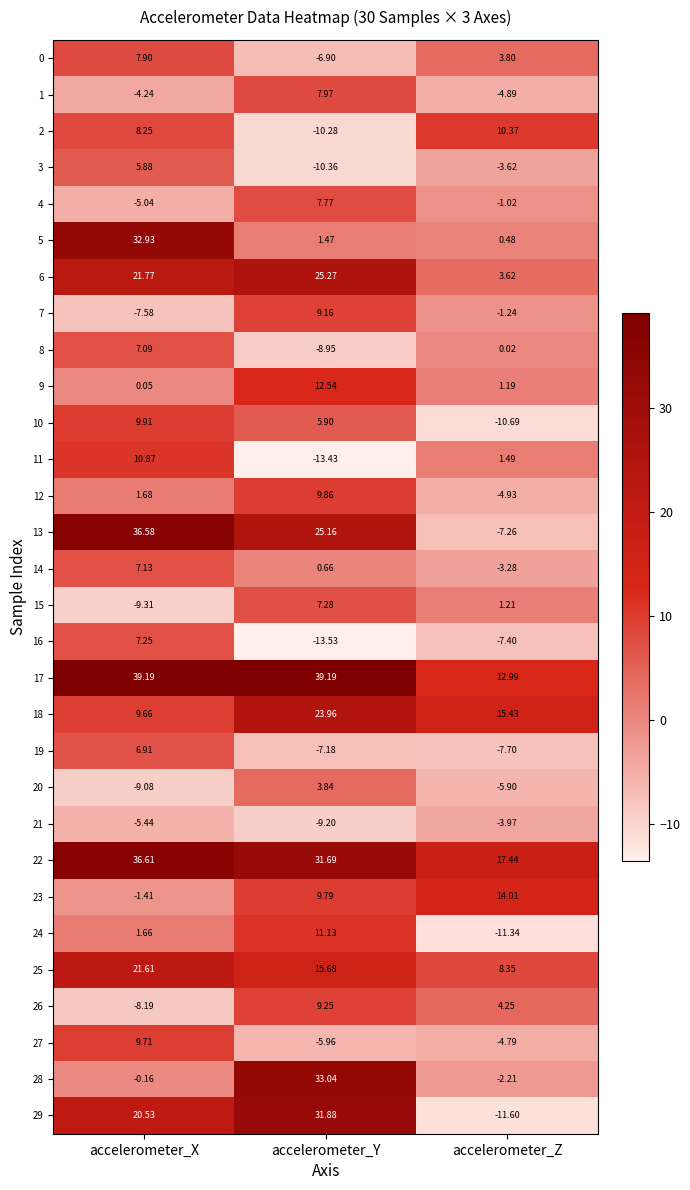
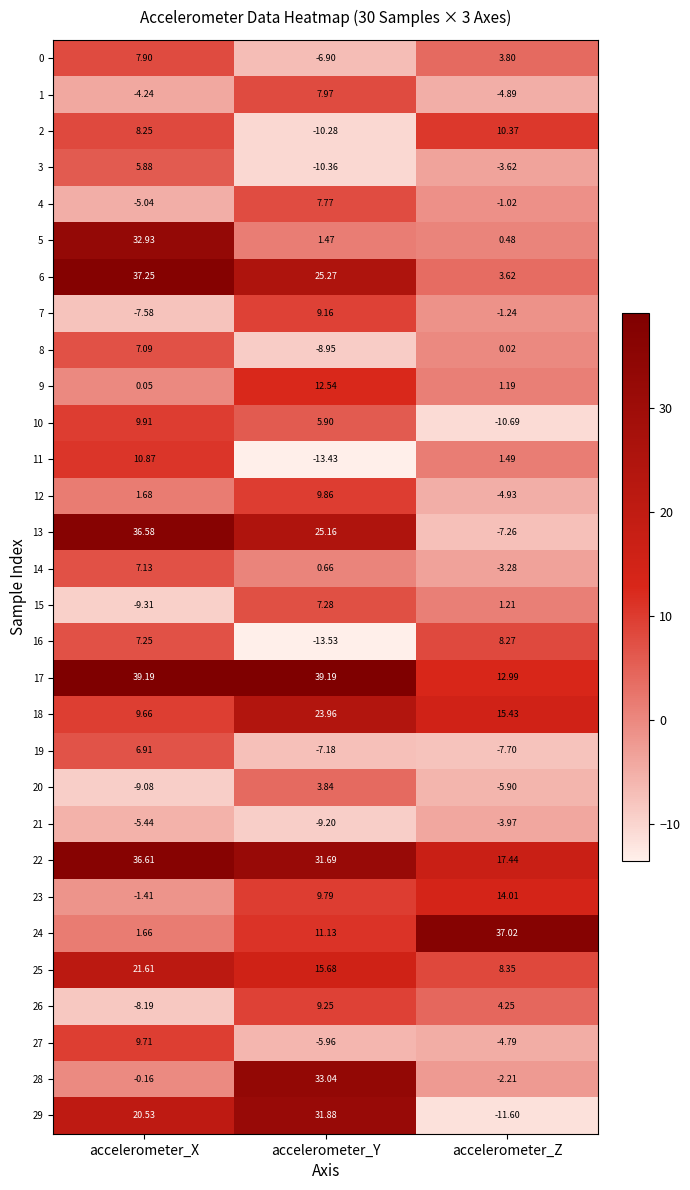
6, accelerometer_X: 21.77 -> 37.25
16, accelerometer_Z: -7.40 -> 8.27
24, accelerometer_Z: -11.34 -> 37.02
